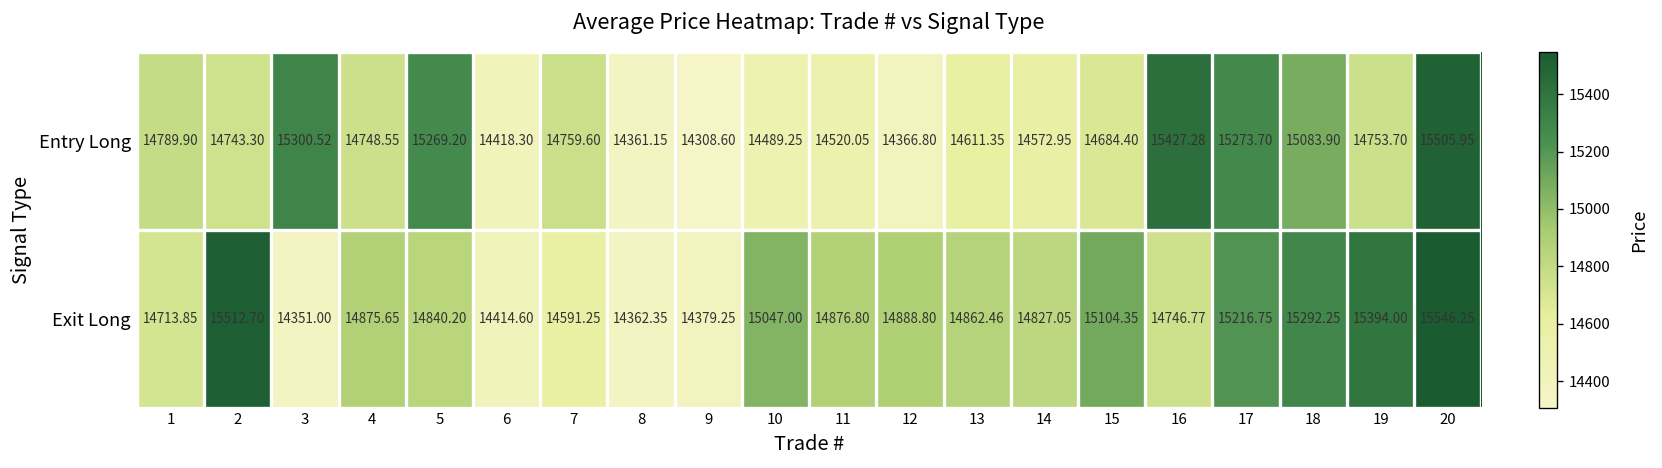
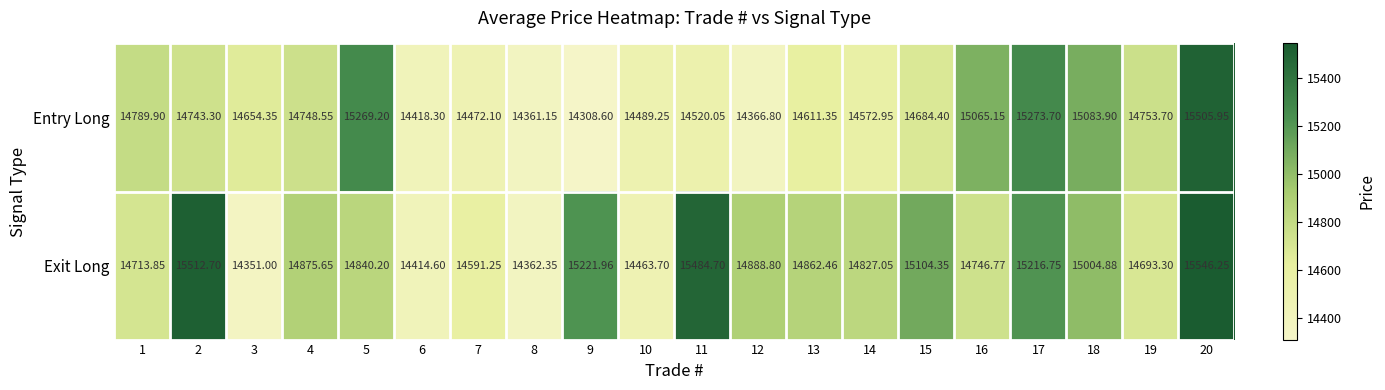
Entry Long, 3: 15300.52 -> 14654.35
Entry Long, 7: 14759.60 -> 14472.10
Entry Long, 16: 15427.28 -> 15065.15
Exit Long, 9: 14379.25 -> 15221.96
Exit Long, 10: 15047.00 -> 14463.70
Exit Long, 11: 14876.80 -> 15484.70
Exit Long, 18: 15292.25 -> 15004.88
Exit Long, 19: 15394.00 -> 14693.30
